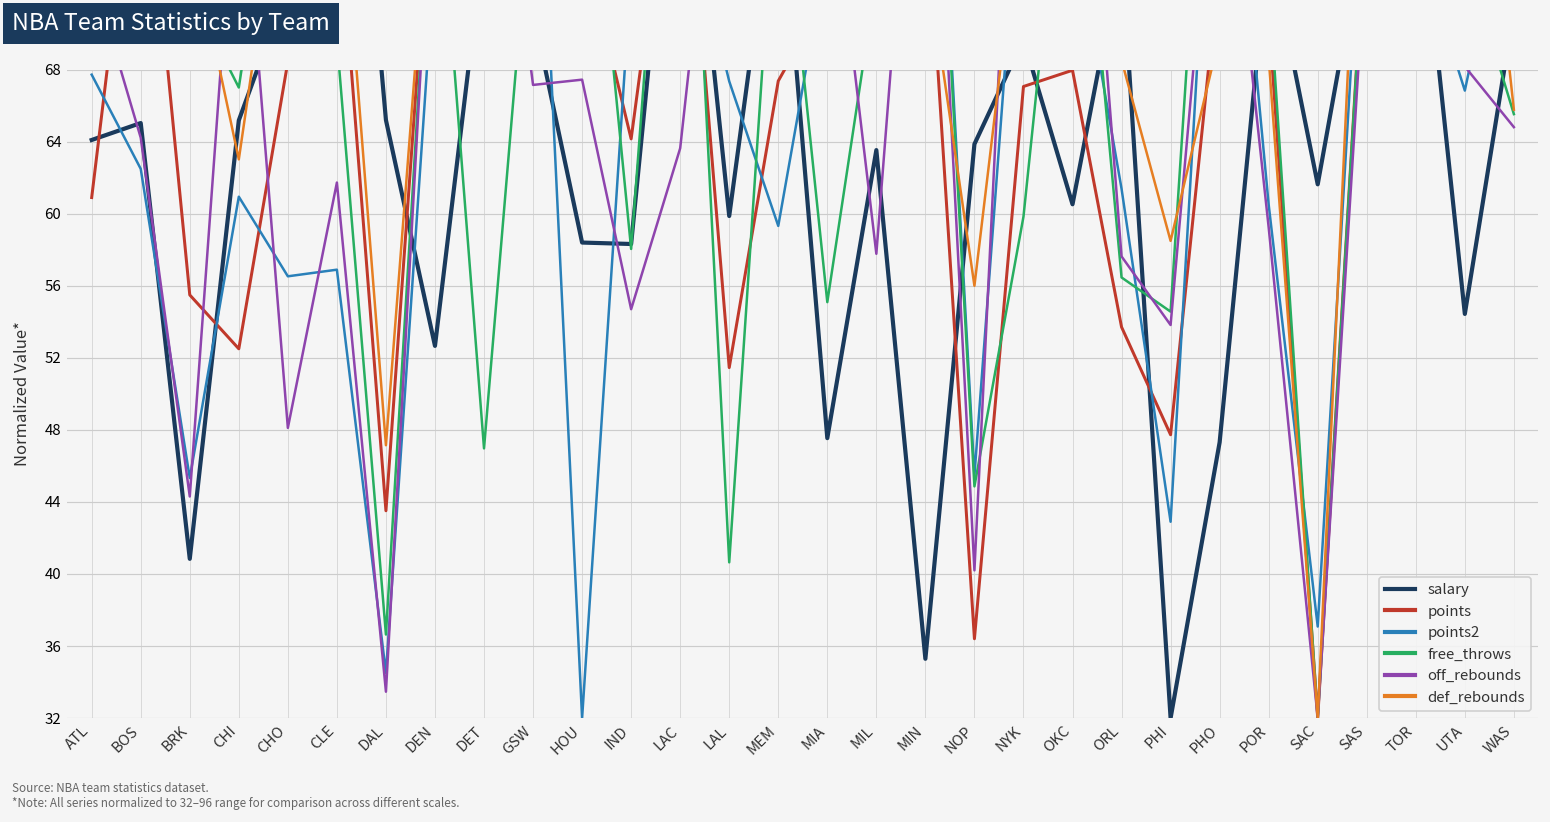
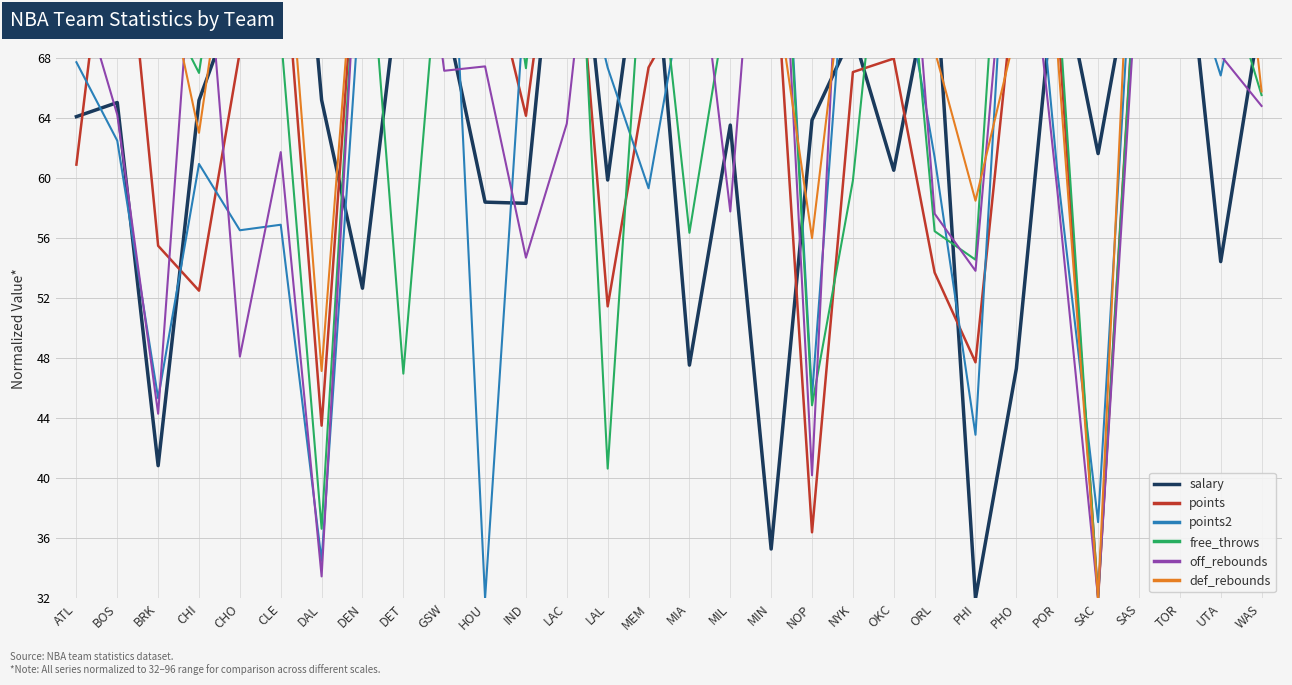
free_throws, IND: 58.0 -> 67.3
free_throws, MIA: 55.1 -> 56.4
